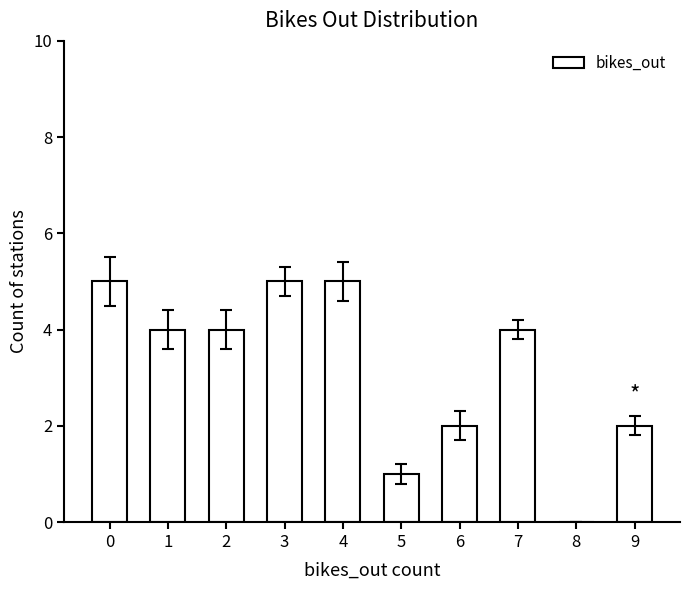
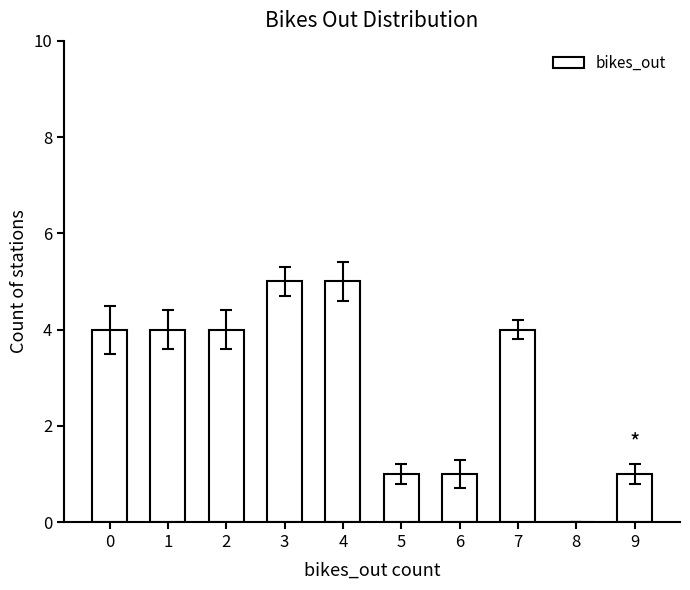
bikes_out, 0: 5 -> 4
bikes_out, 6: 2 -> 1
bikes_out, 9: 2 -> 1
